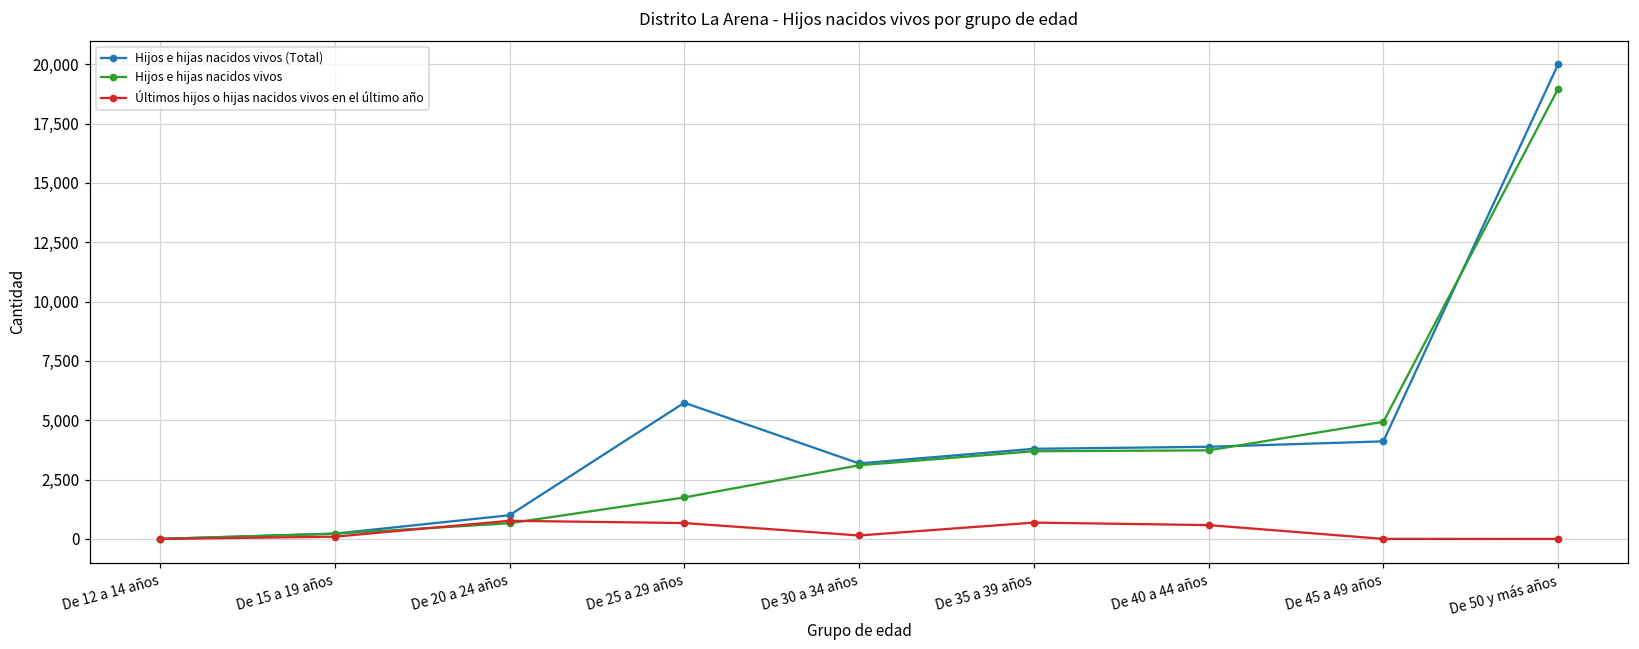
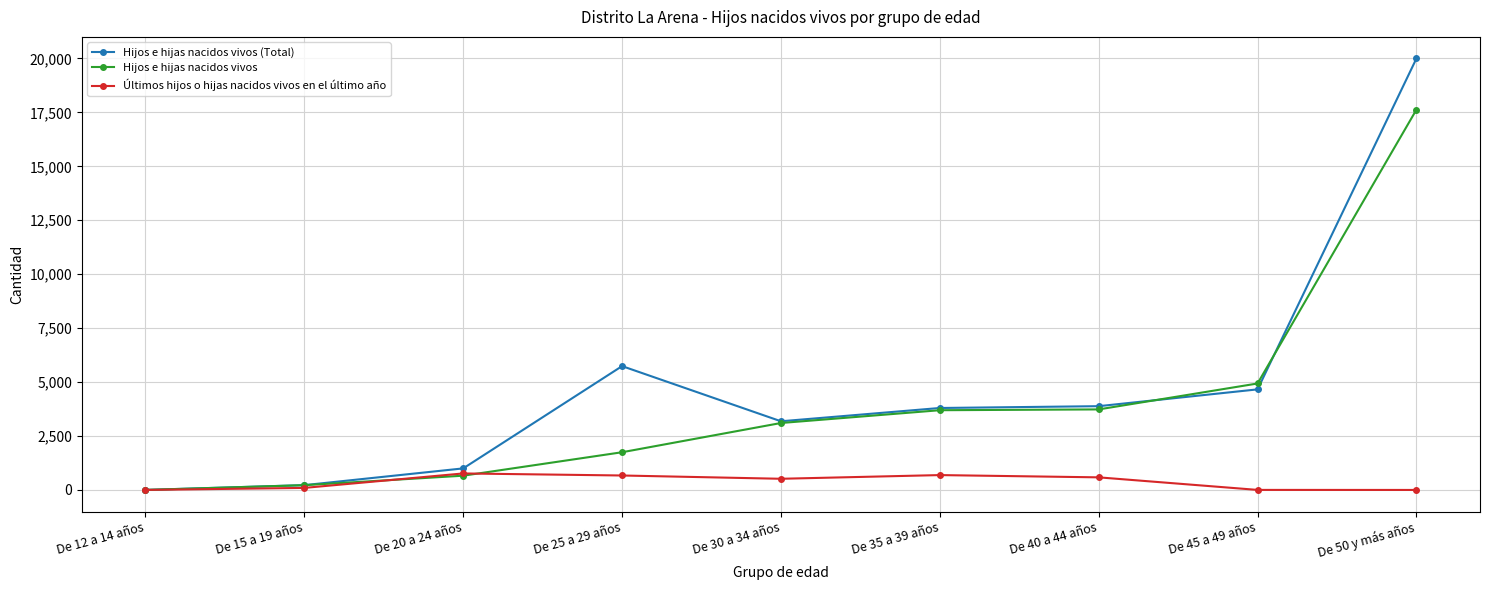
Últimos hijos o hijas nacidos vivos en el último año, De 30 a 34 años: 100 -> 500
Hijos e hijas nacidos vivos (Total), De 45 a 49 años: 4,100 -> 4,700
Hijos e hijas nacidos vivos, De 50 y más años: 19,000 -> 17,600
